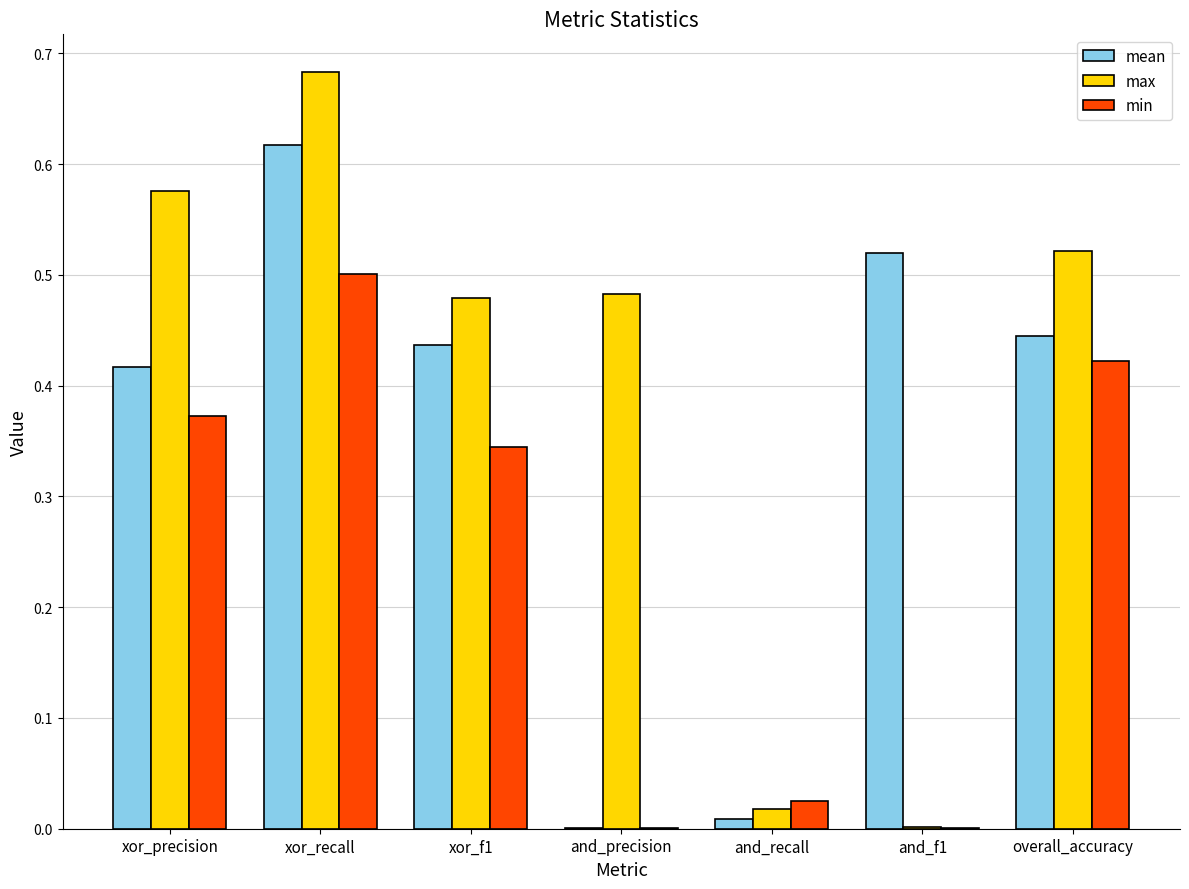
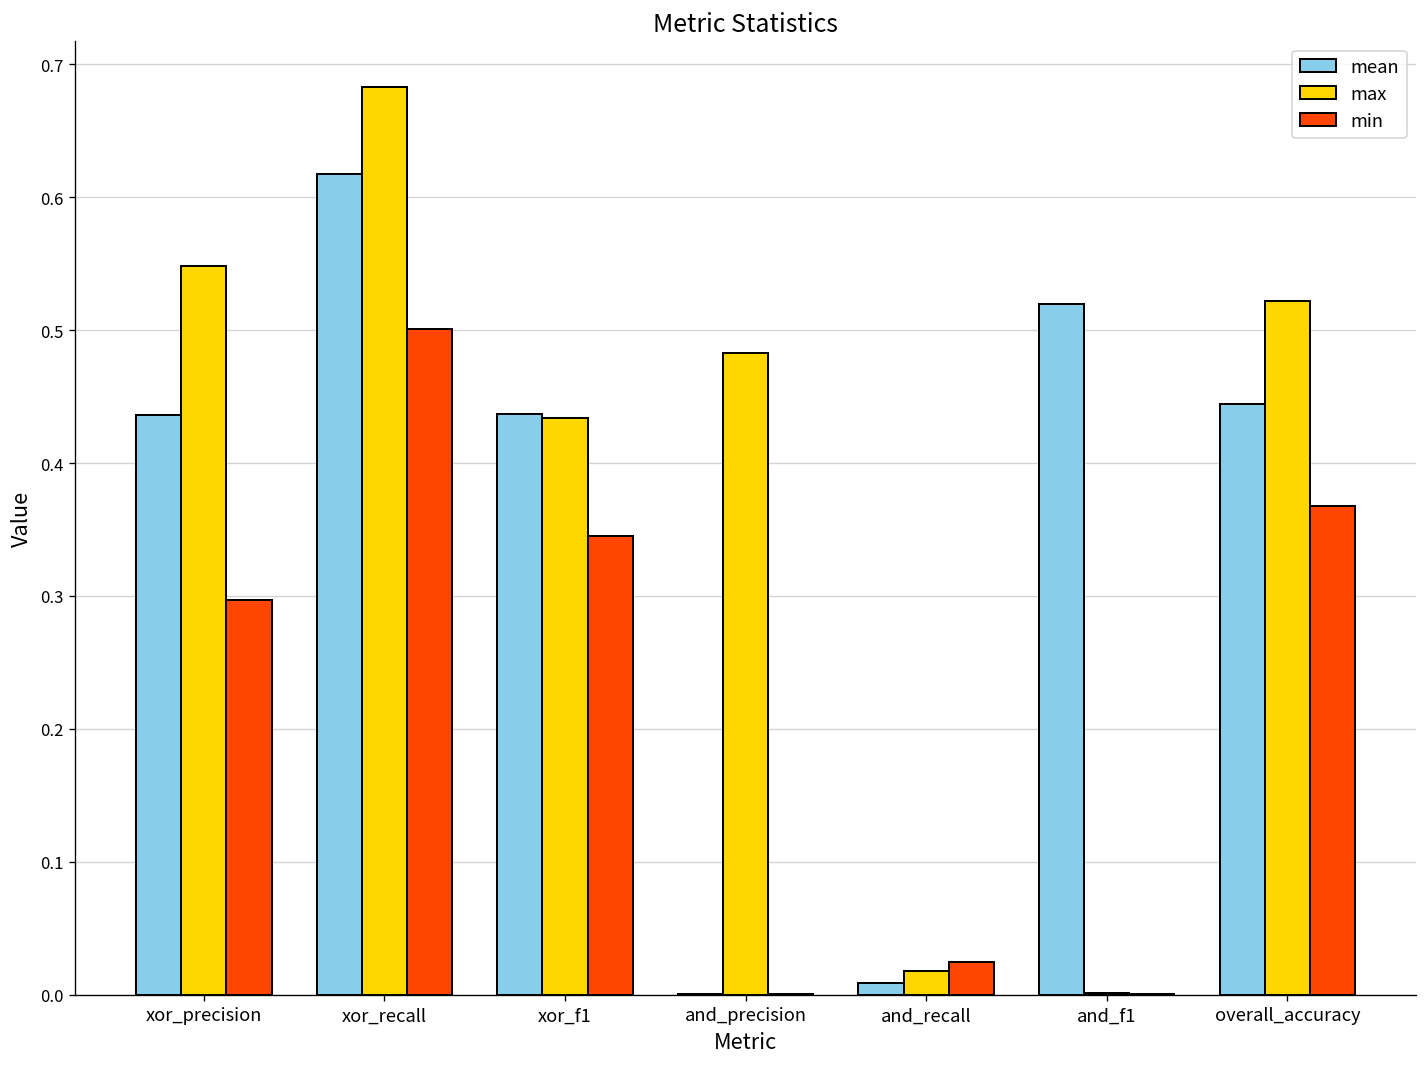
mean, xor_precision: 0.417 -> 0.436
max, xor_precision: 0.576 -> 0.548
min, xor_precision: 0.373 -> 0.297
max, xor_f1: 0.479 -> 0.434
min, overall_accuracy: 0.422 -> 0.368
